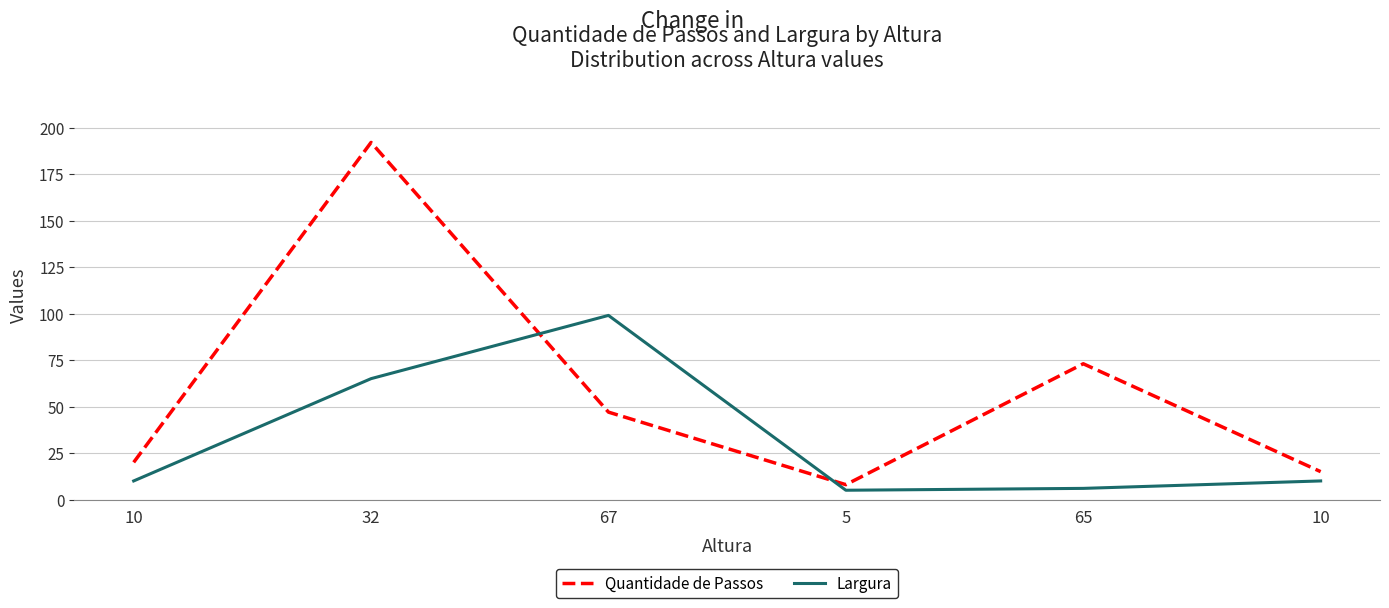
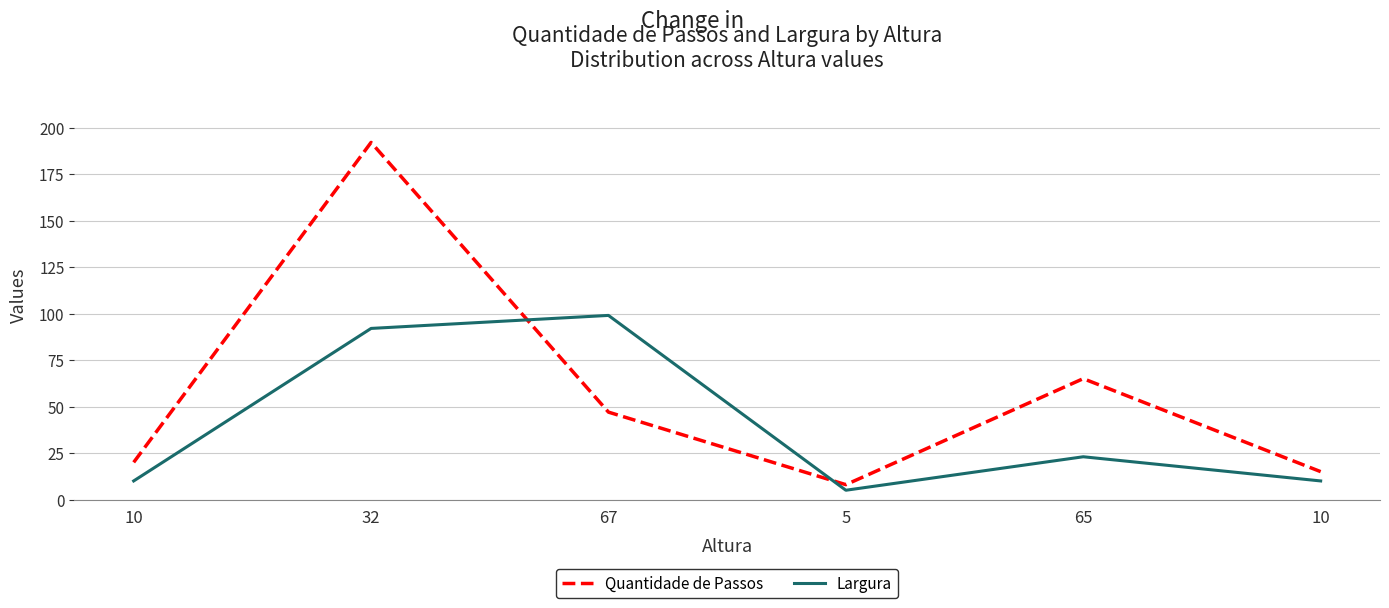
Largura, 32: 65 -> 92
Quantidade de Passos, 65: 73 -> 65
Largura, 65: 6 -> 23
